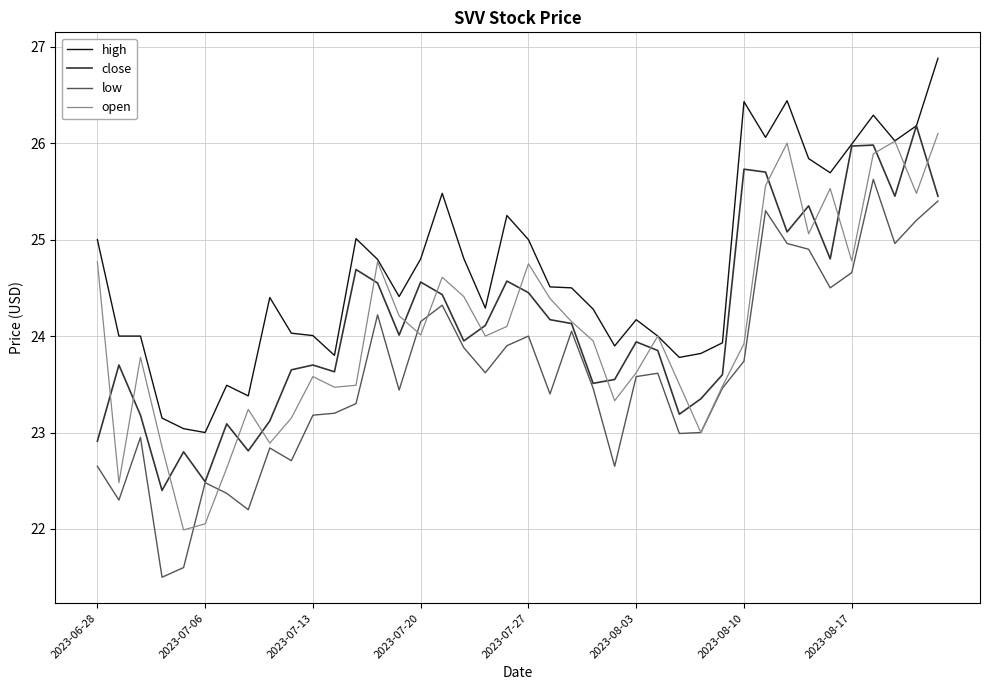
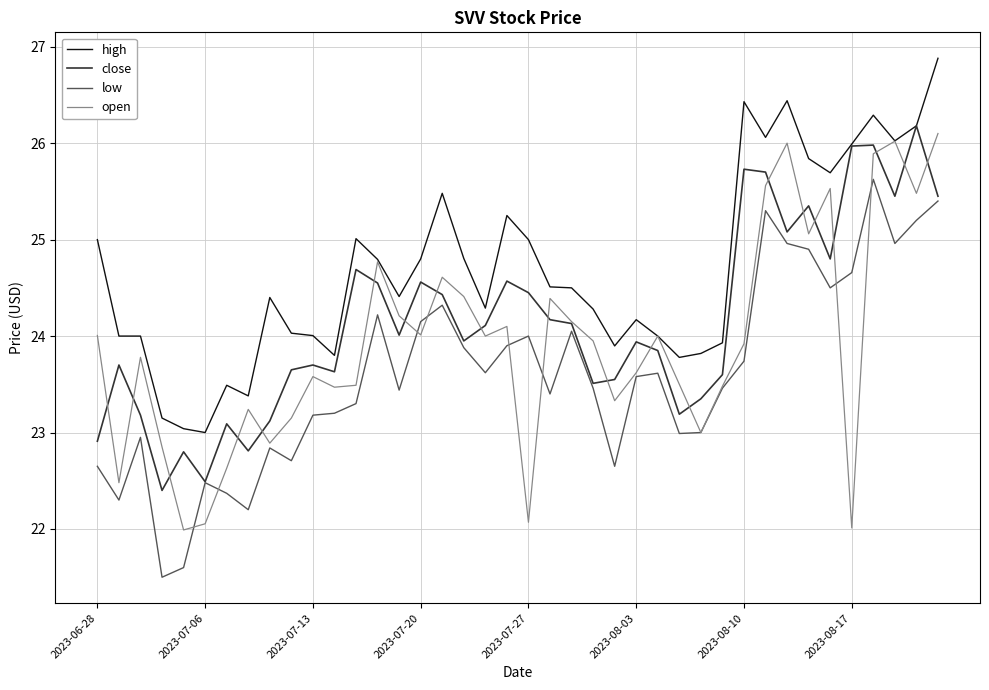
open, 2023-06-28: 24.8 -> 24.0
open, 2023-07-27: 24.8 -> 22.1
open, 2023-08-17: 24.8 -> 22.0
